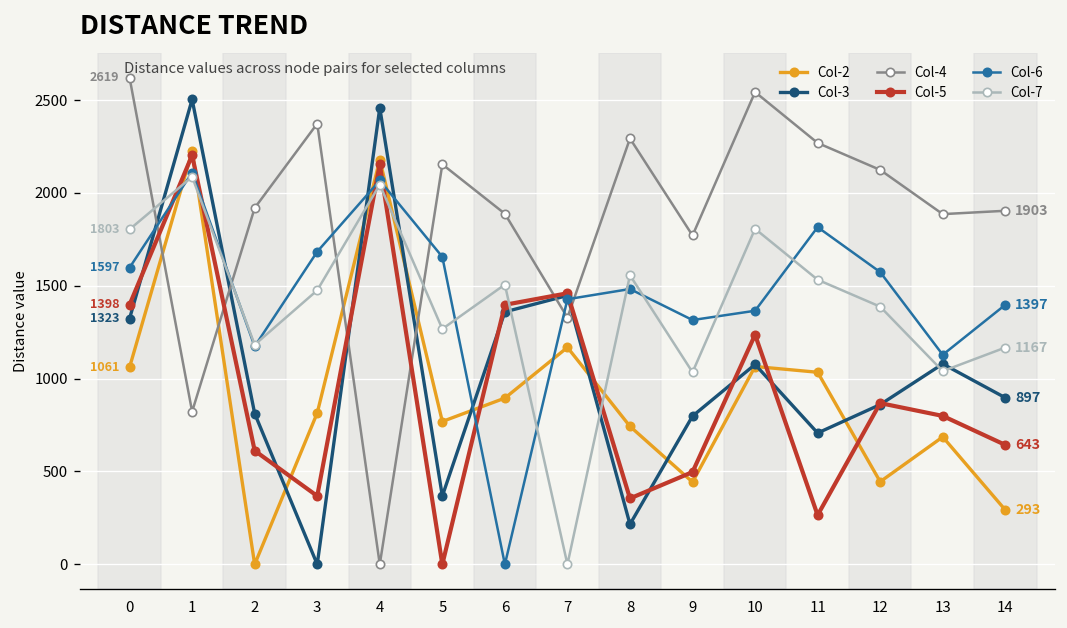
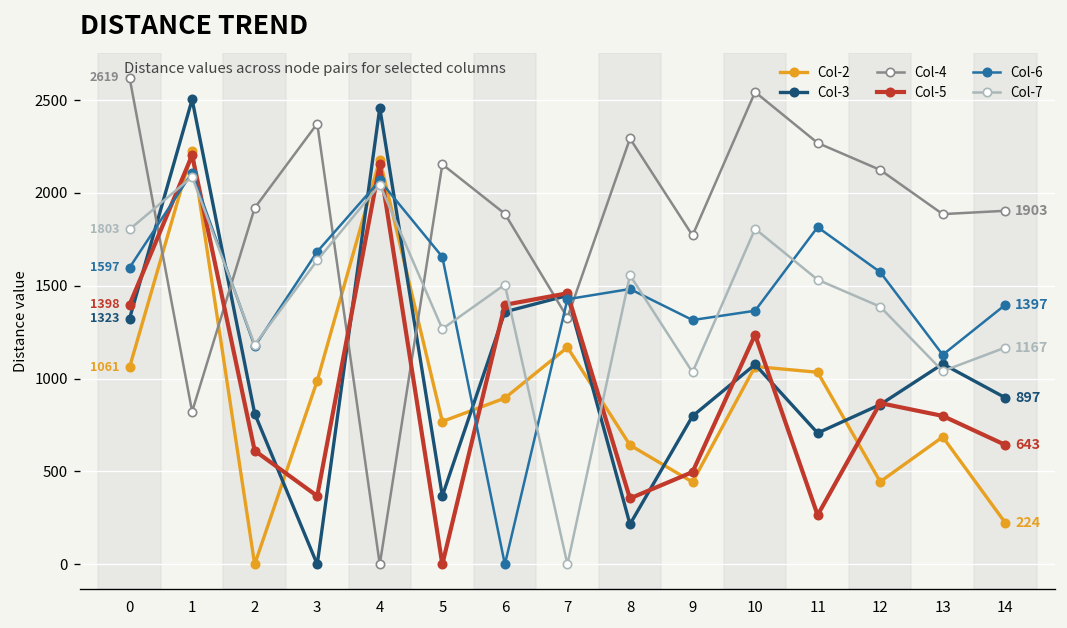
Col-2, 3: 820 -> 990
Col-7, 3: 1480 -> 1640
Col-2, 8: 740 -> 640
Col-2, 14: 293 -> 224
